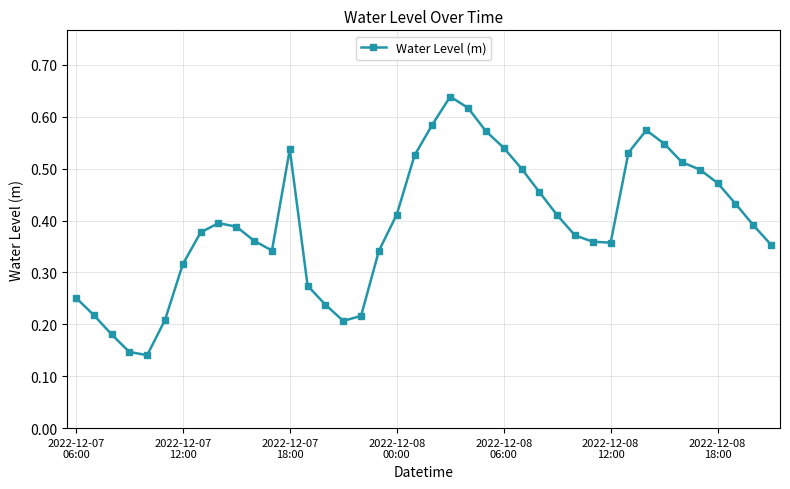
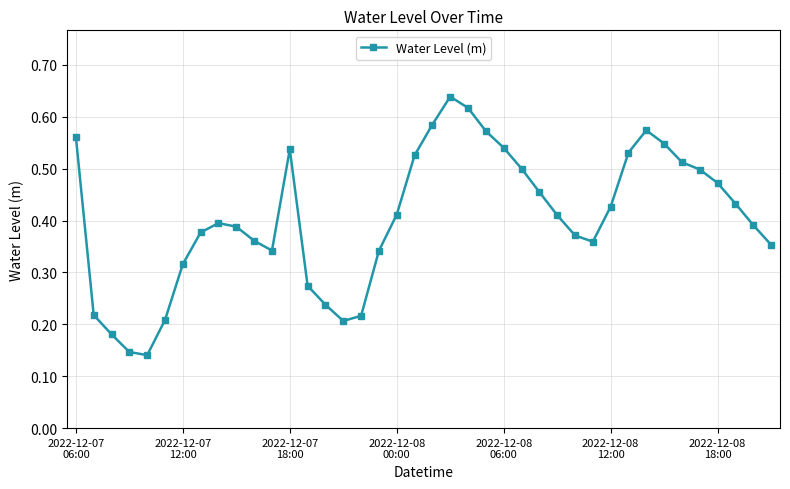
2022-12-07 06:00: 0.25 -> 0.56
2022-12-08 12:00: 0.36 -> 0.43
